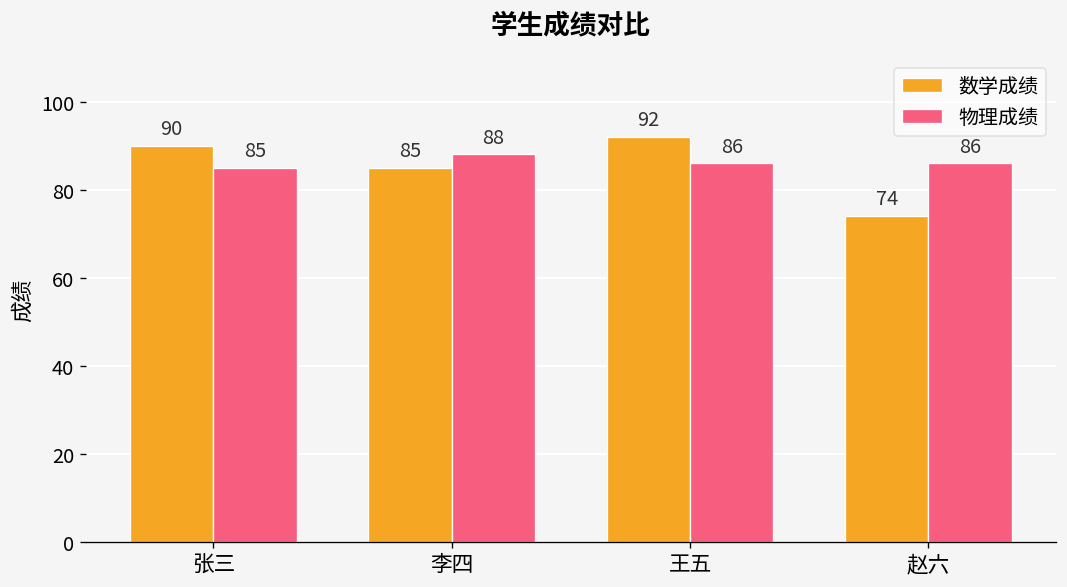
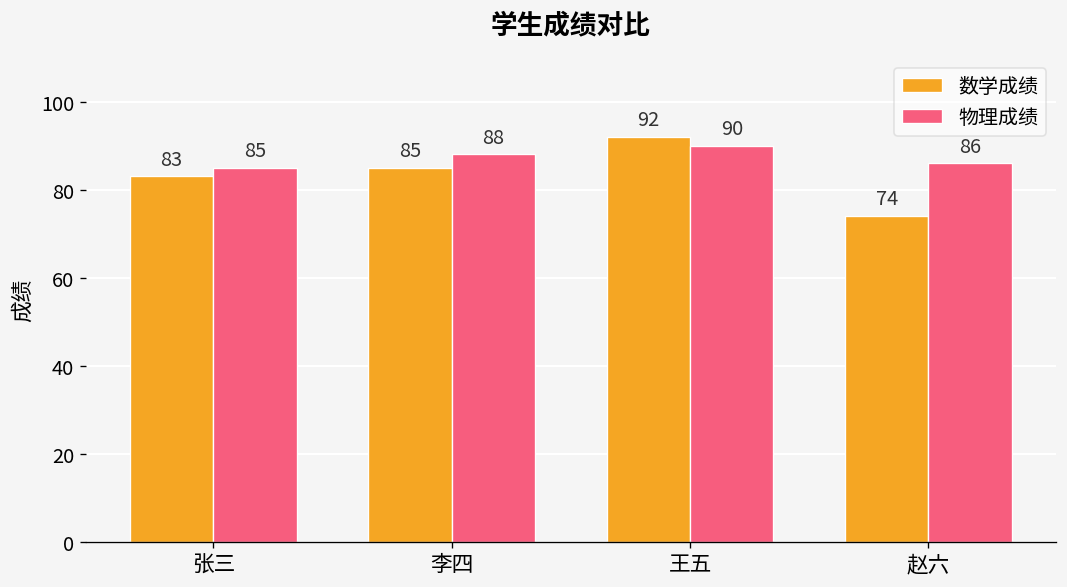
数学成绩, 张三: 90 -> 83
物理成绩, 王五: 86 -> 90
